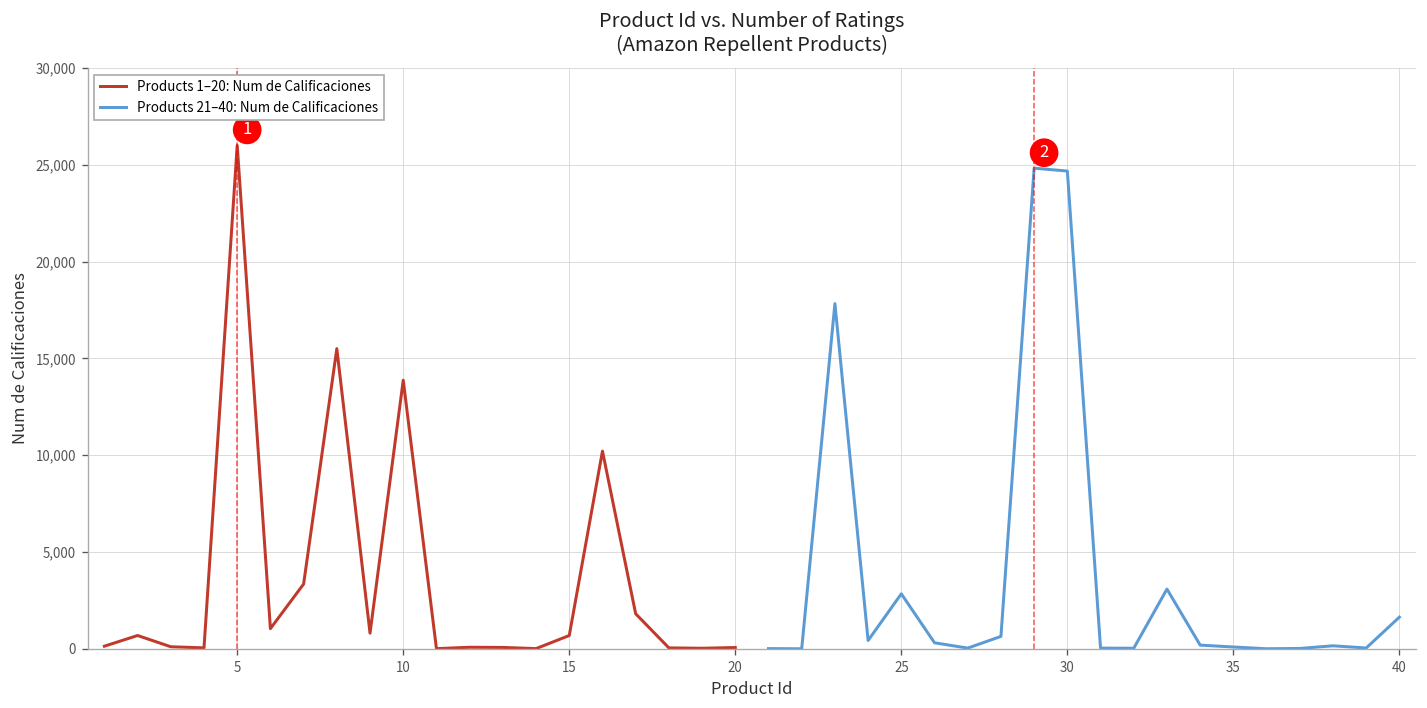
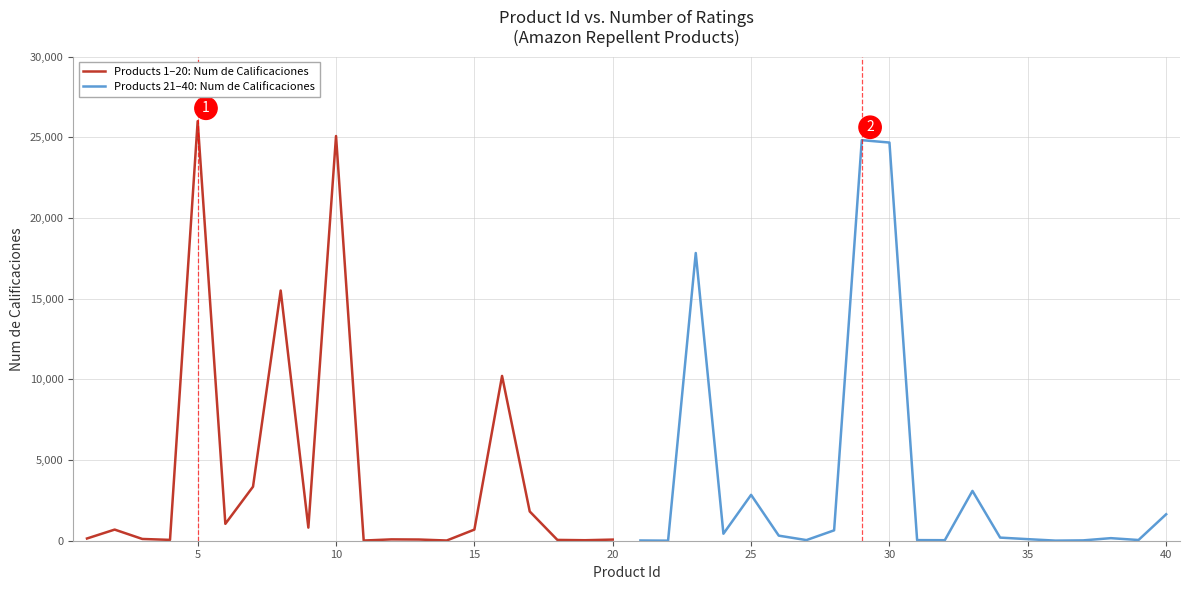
Products 1–20: Num de Calificaciones, 10: 13,900 -> 25,100
